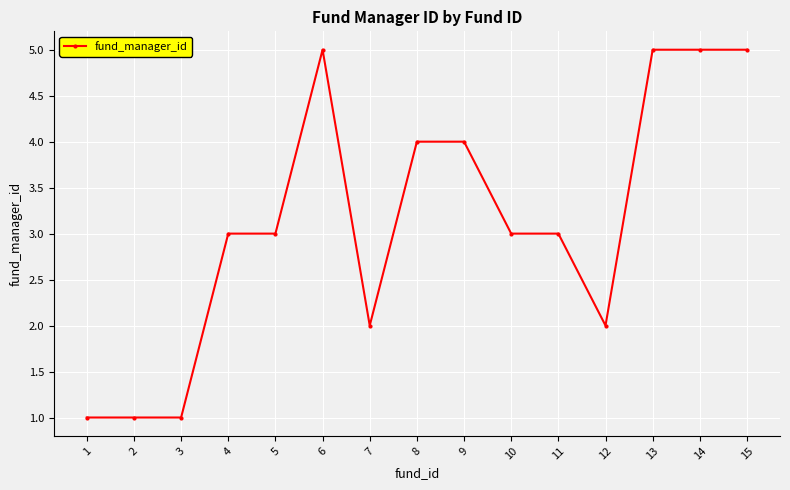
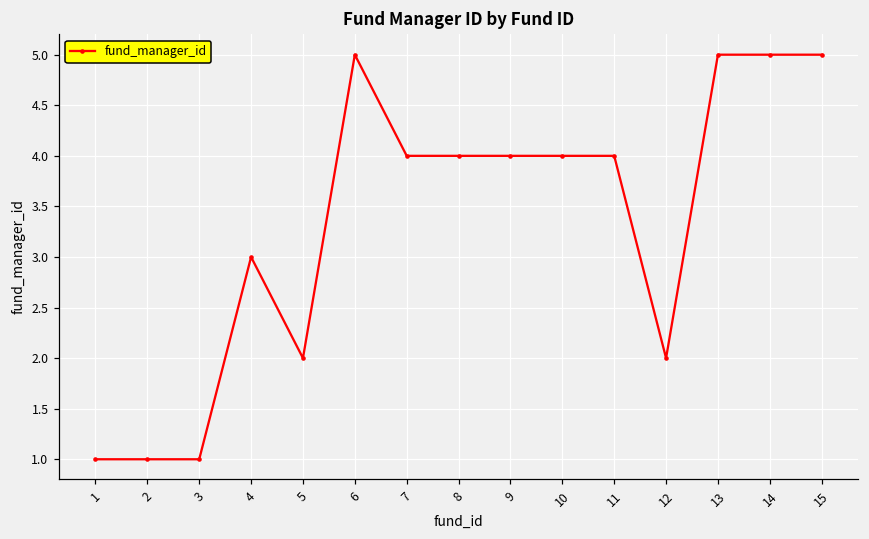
5: 3 -> 2
7: 2 -> 4
10: 3 -> 4
11: 3 -> 4
